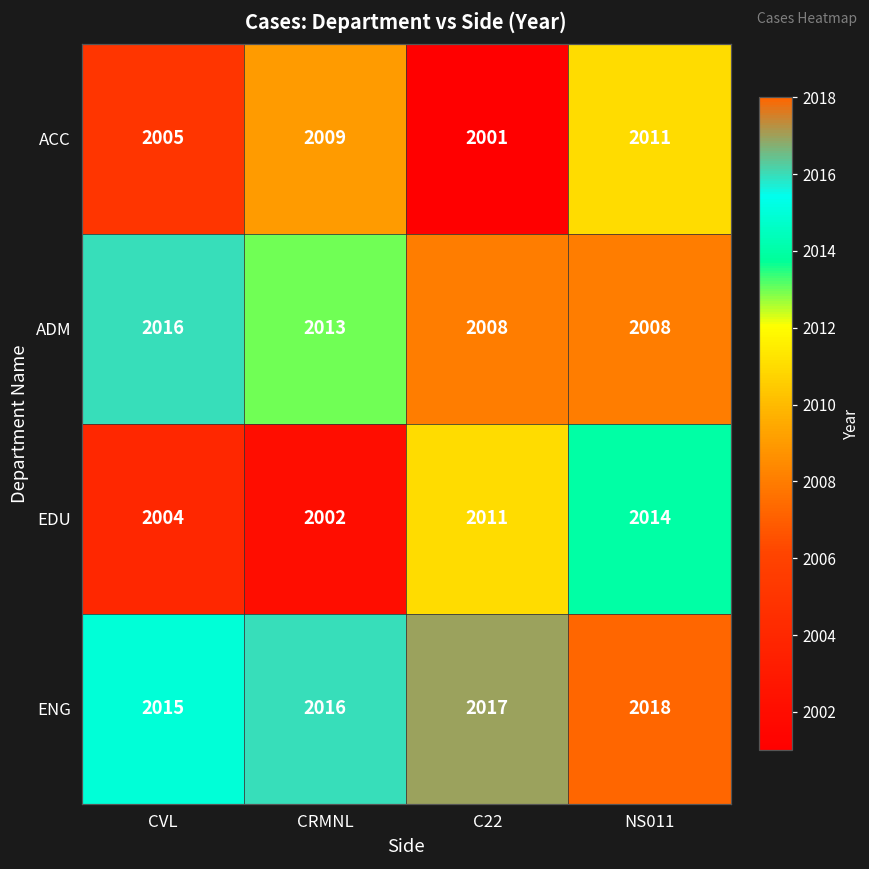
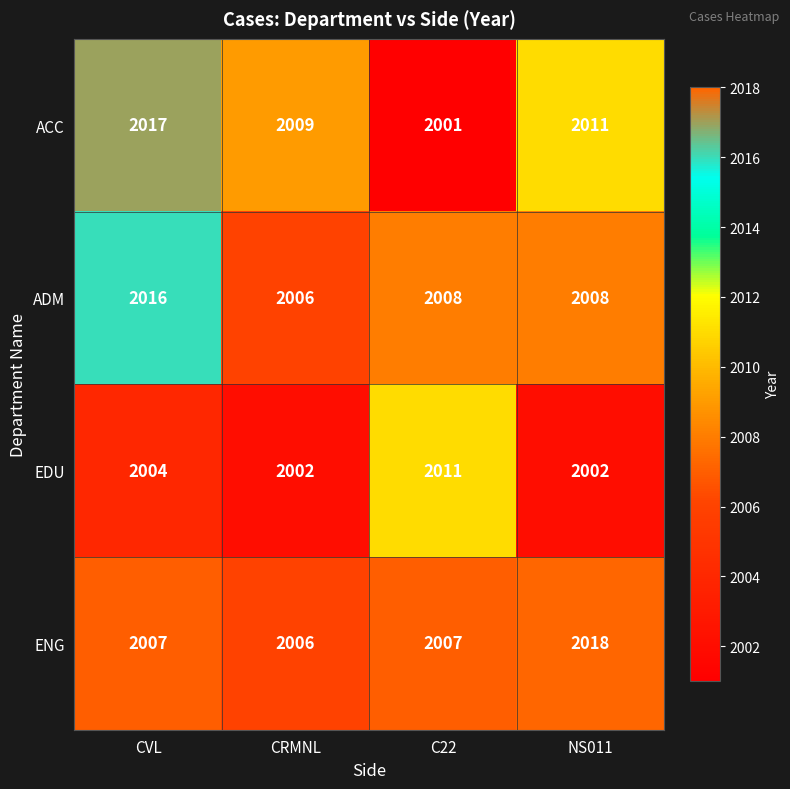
ACC, CVL: 2005 -> 2017
ADM, CRMNL: 2013 -> 2006
EDU, NS011: 2014 -> 2002
ENG, CVL: 2015 -> 2007
ENG, CRMNL: 2016 -> 2006
ENG, C22: 2017 -> 2007
